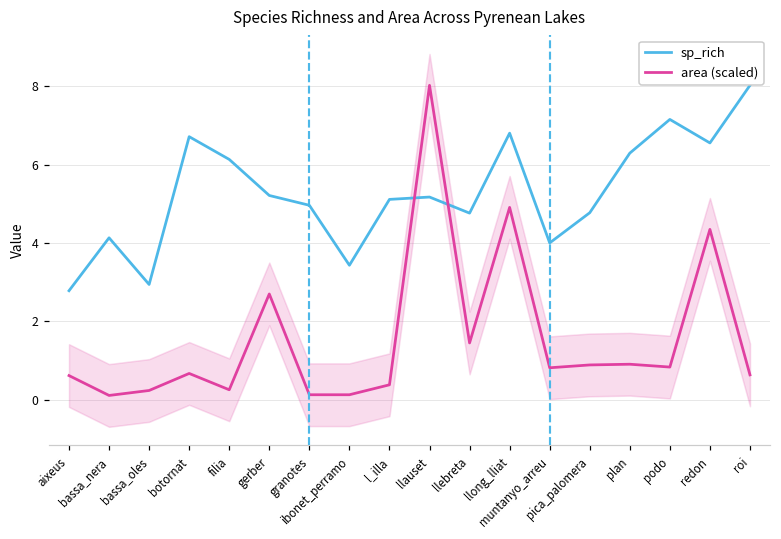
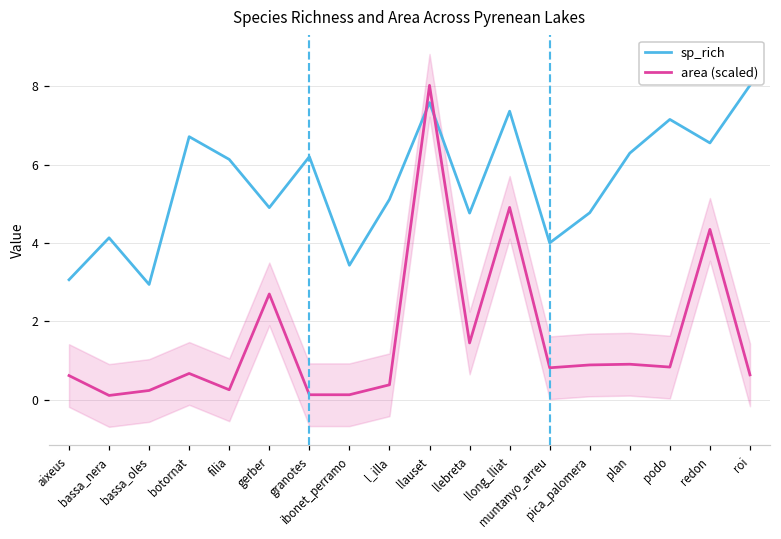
sp_rich, aixeus: 2.8 -> 3.1
sp_rich, gerber: 5.2 -> 4.9
sp_rich, granotes: 5.0 -> 6.2
sp_rich, llauset: 5.2 -> 7.6
sp_rich, llong_lliat: 6.8 -> 7.4
